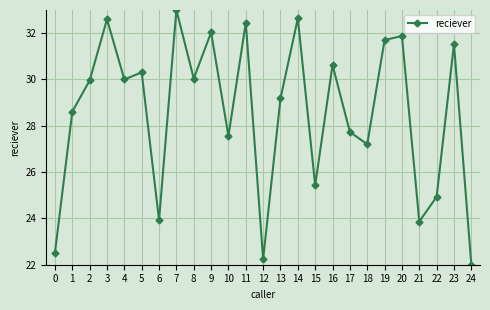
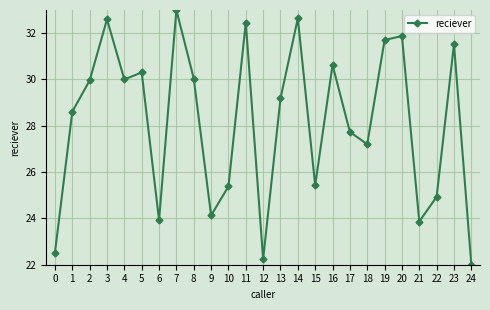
9: 32.0 -> 24.1
10: 27.6 -> 25.4
